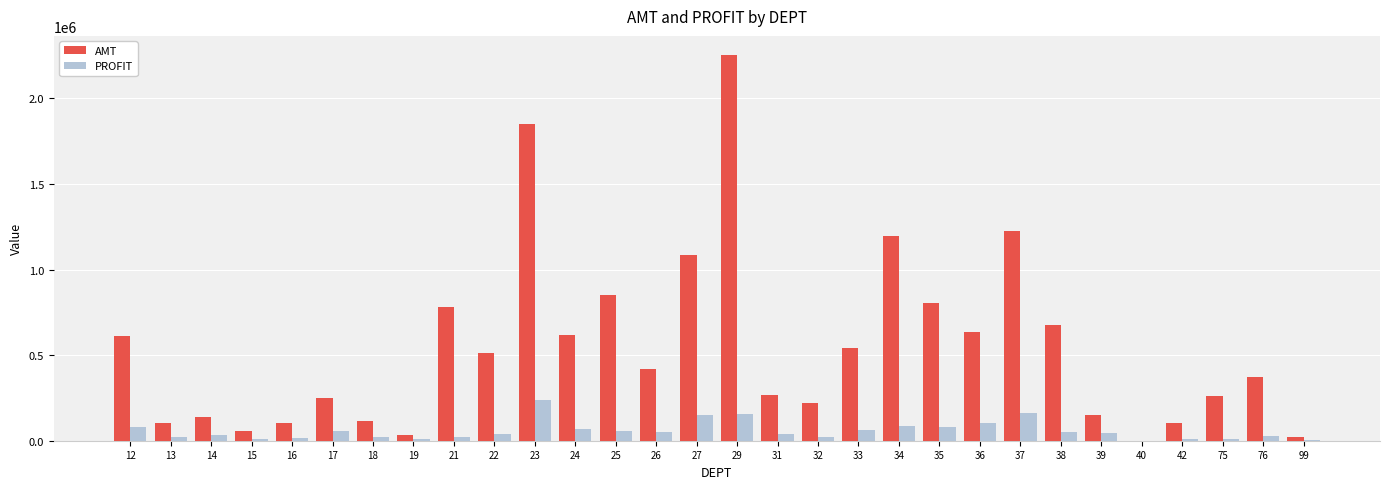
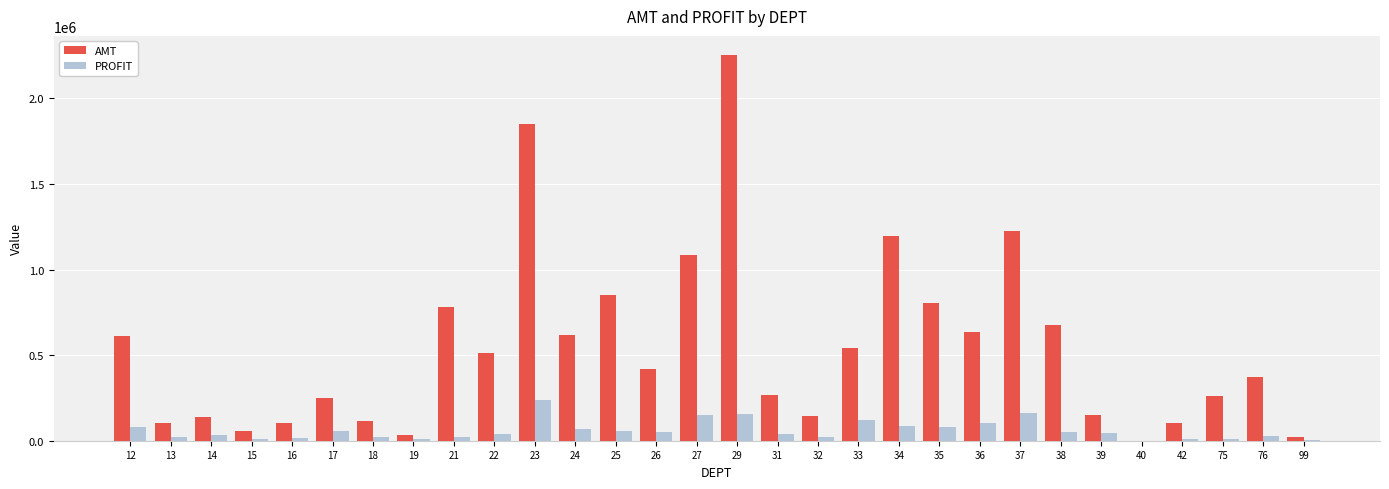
AMT, 32: 220000 -> 140000
PROFIT, 33: 60000 -> 120000
